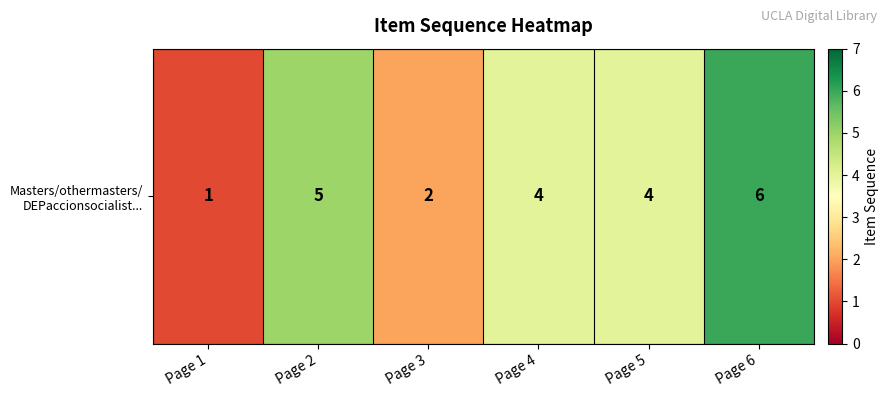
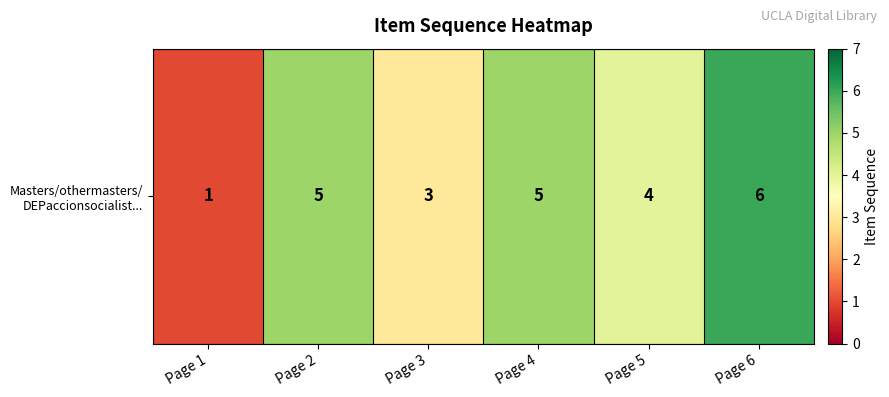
Masters/othermasters/ DEPaccionsocialist..., Page 3: 2 -> 3
Masters/othermasters/ DEPaccionsocialist..., Page 4: 4 -> 5
